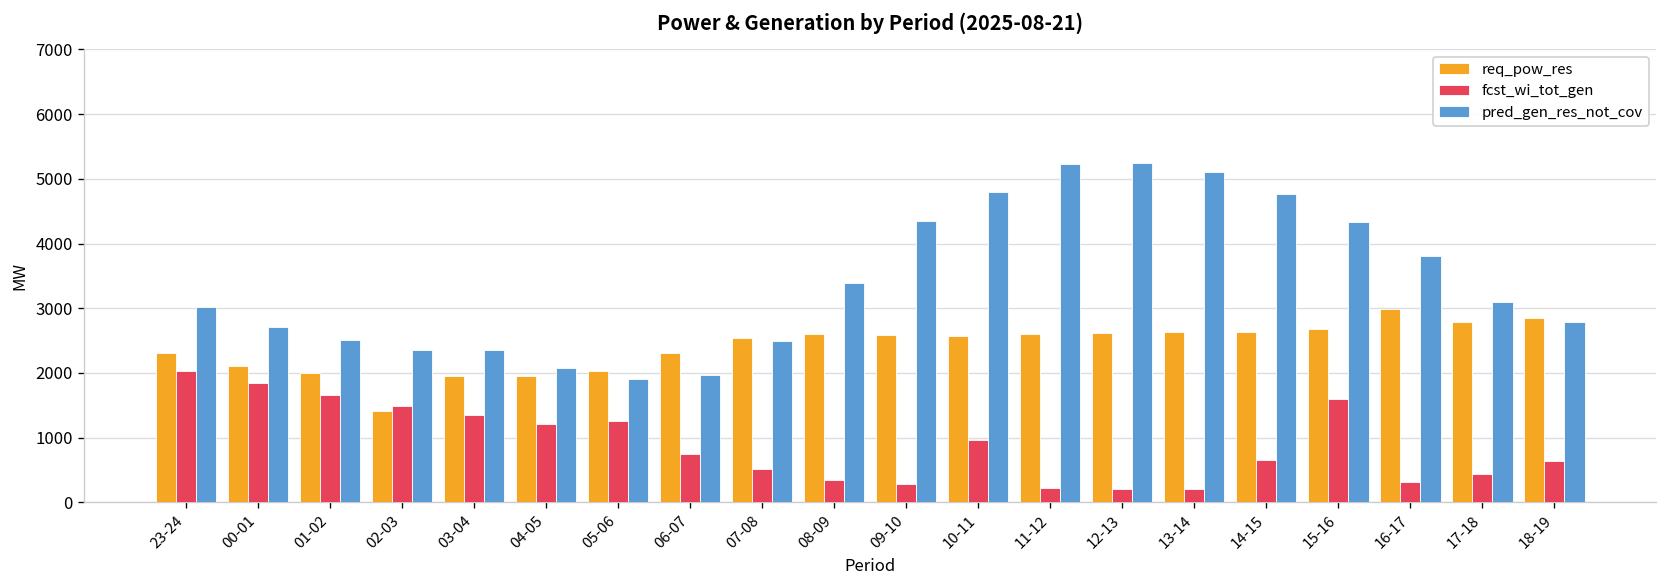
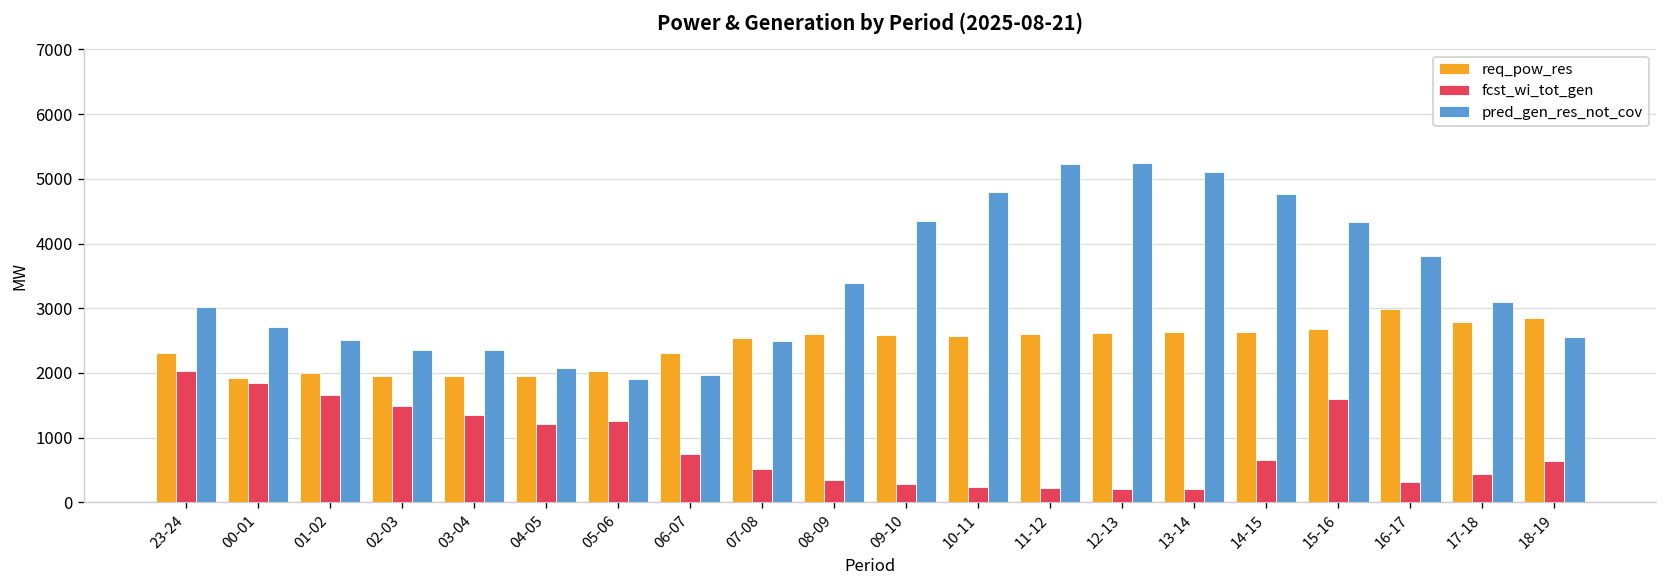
req_pow_res, 00-01: 2100 -> 1900
req_pow_res, 02-03: 1400 -> 2000
fcst_wi_tot_gen, 10-11: 1000 -> 200
pred_gen_res_not_cov, 18-19: 2800 -> 2600
